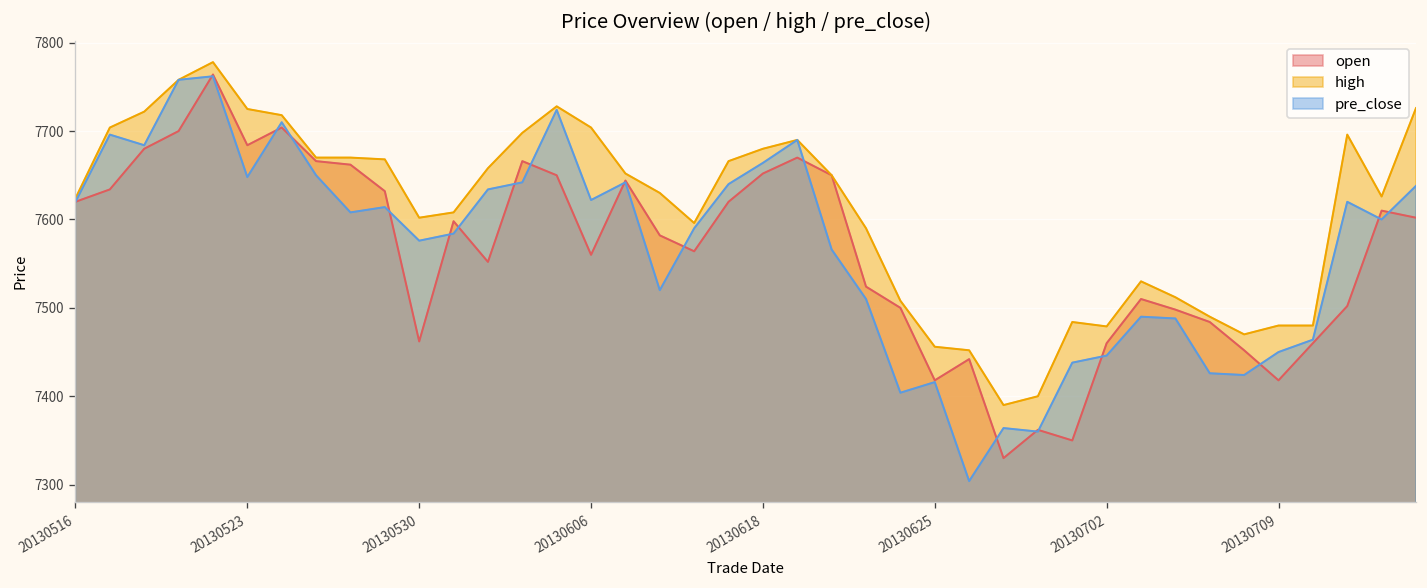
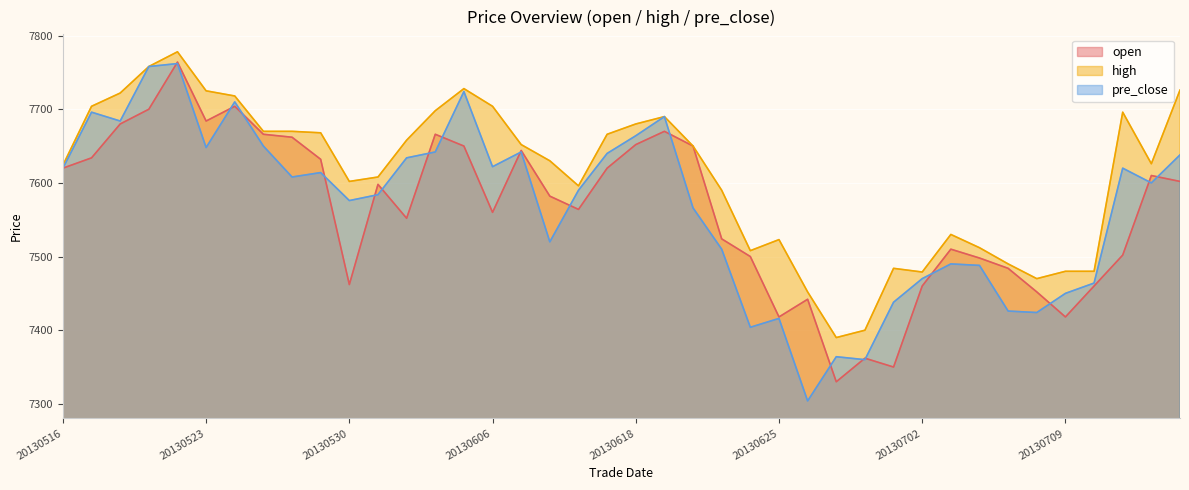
high, 20130625: 7460 -> 7520
pre_close, 20130702: 7450 -> 7470
